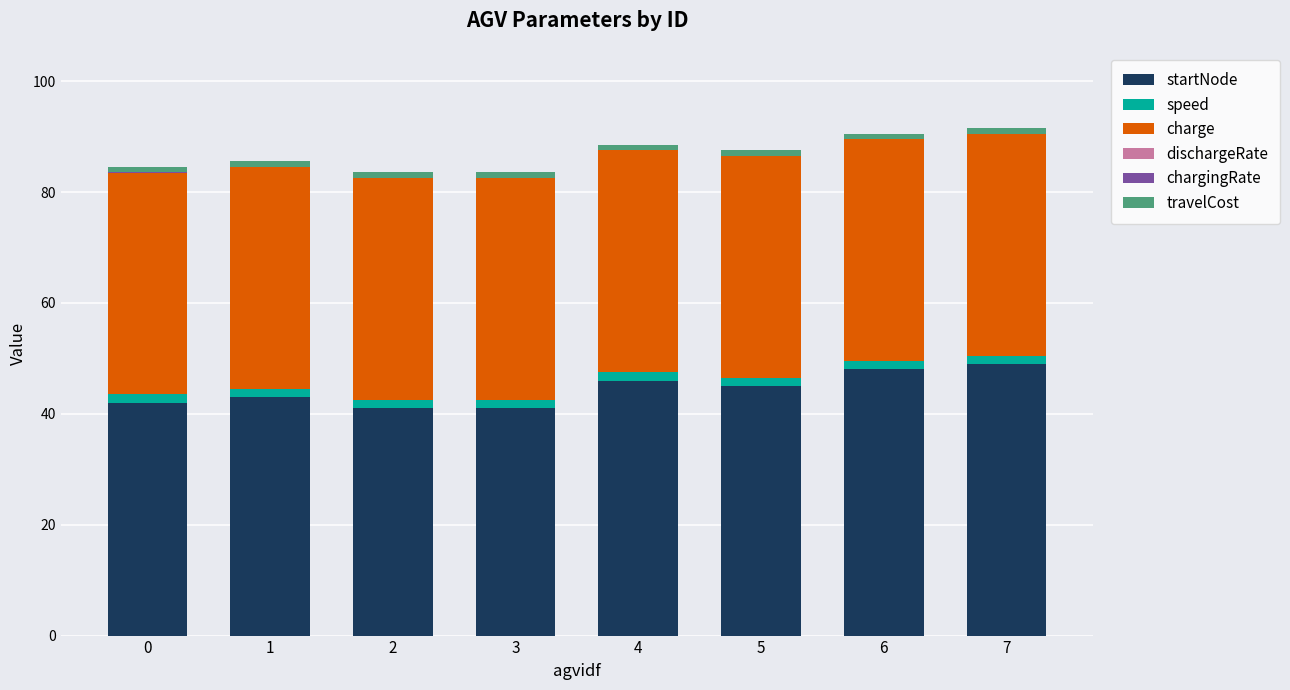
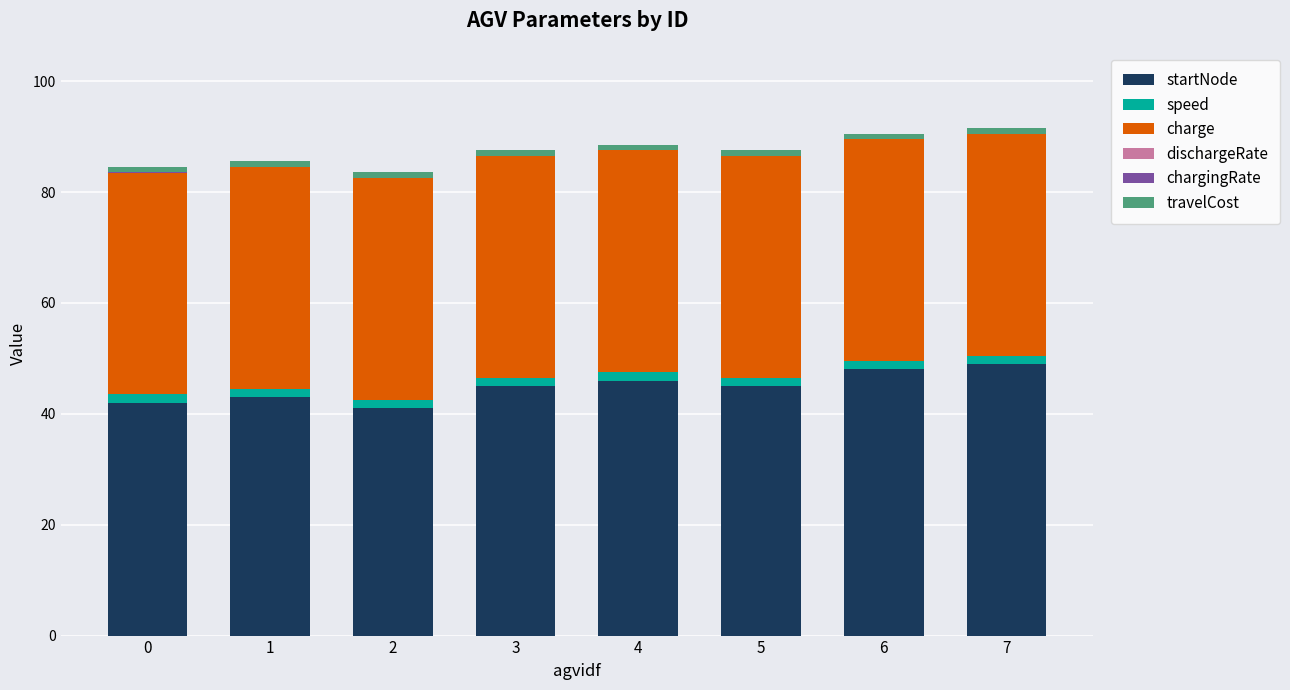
startNode, 3: 41 -> 45
